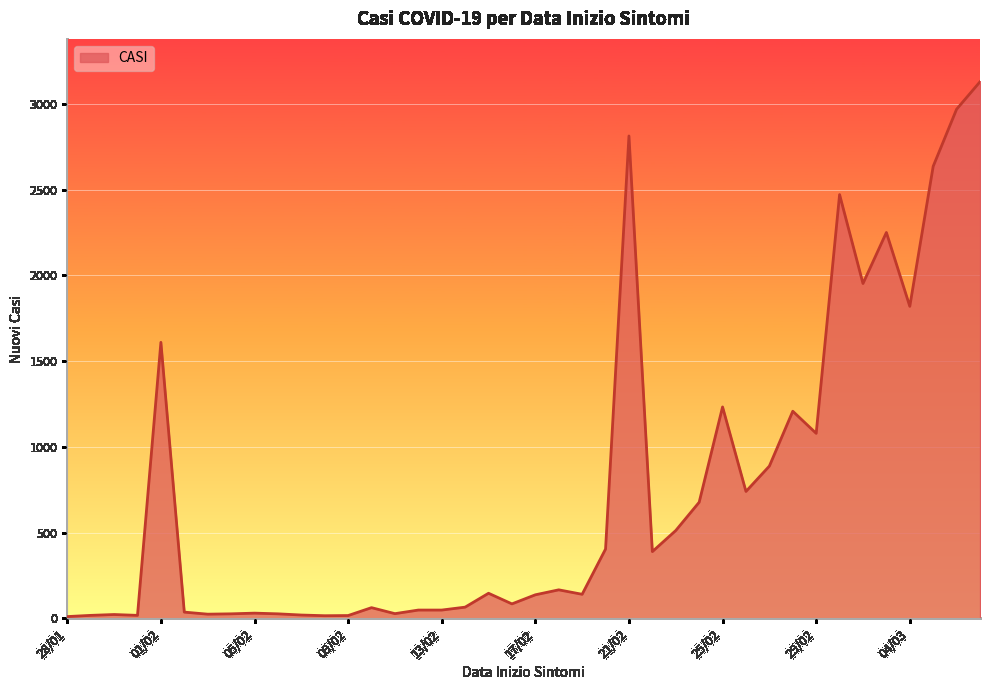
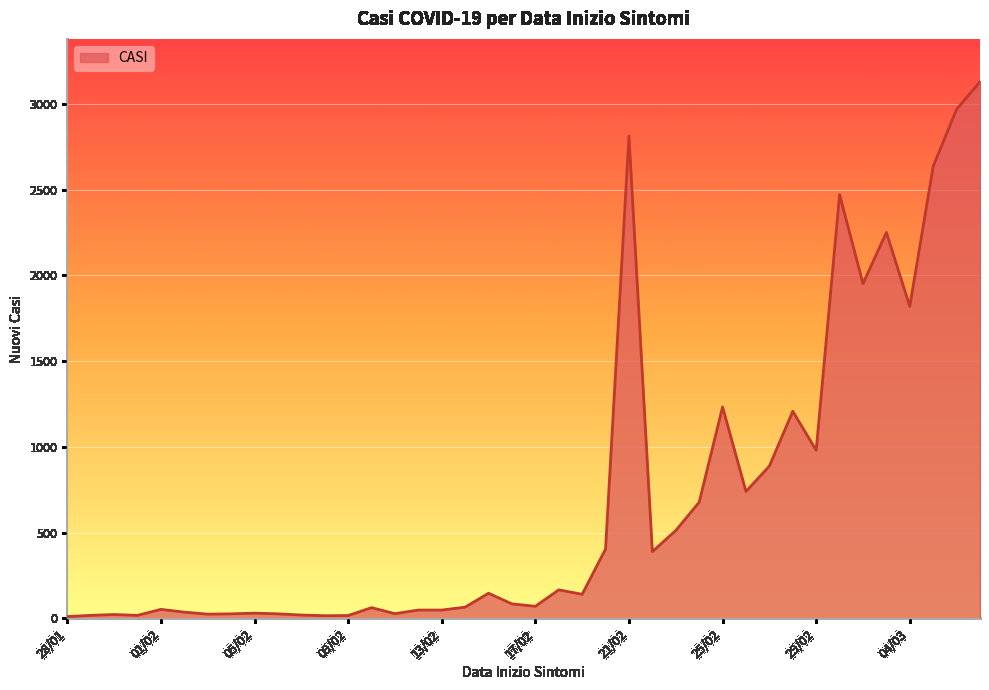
01/02: 1610 -> 50
17/02: 140 -> 70
29/02: 1080 -> 980
